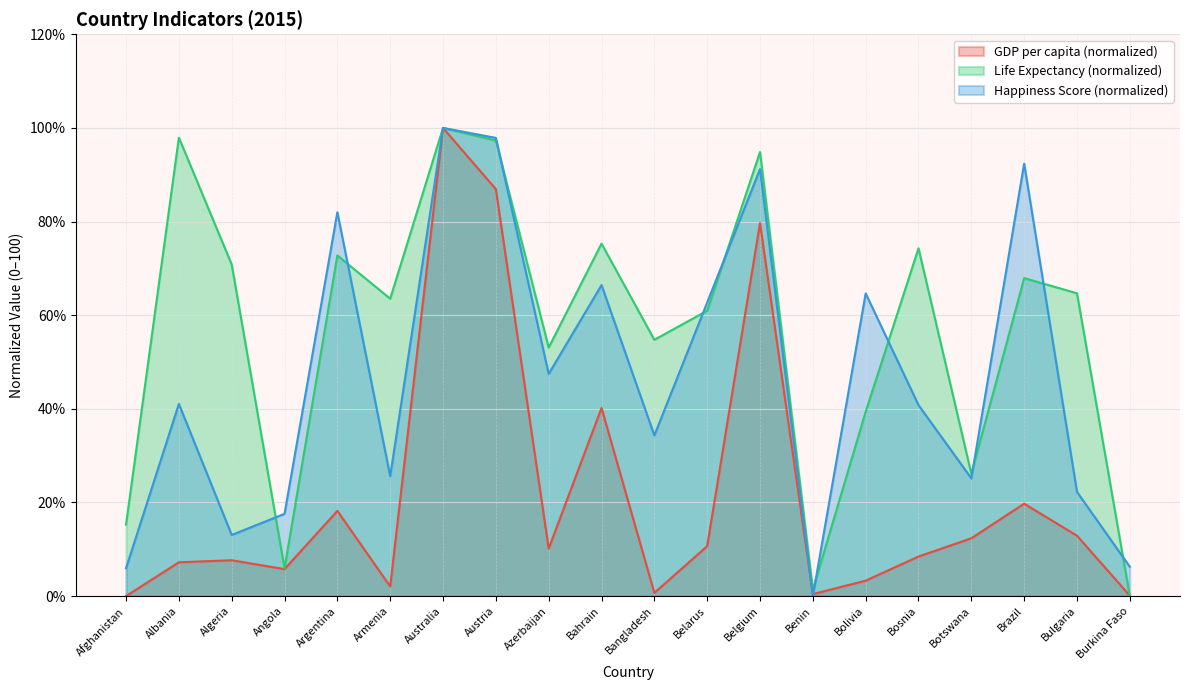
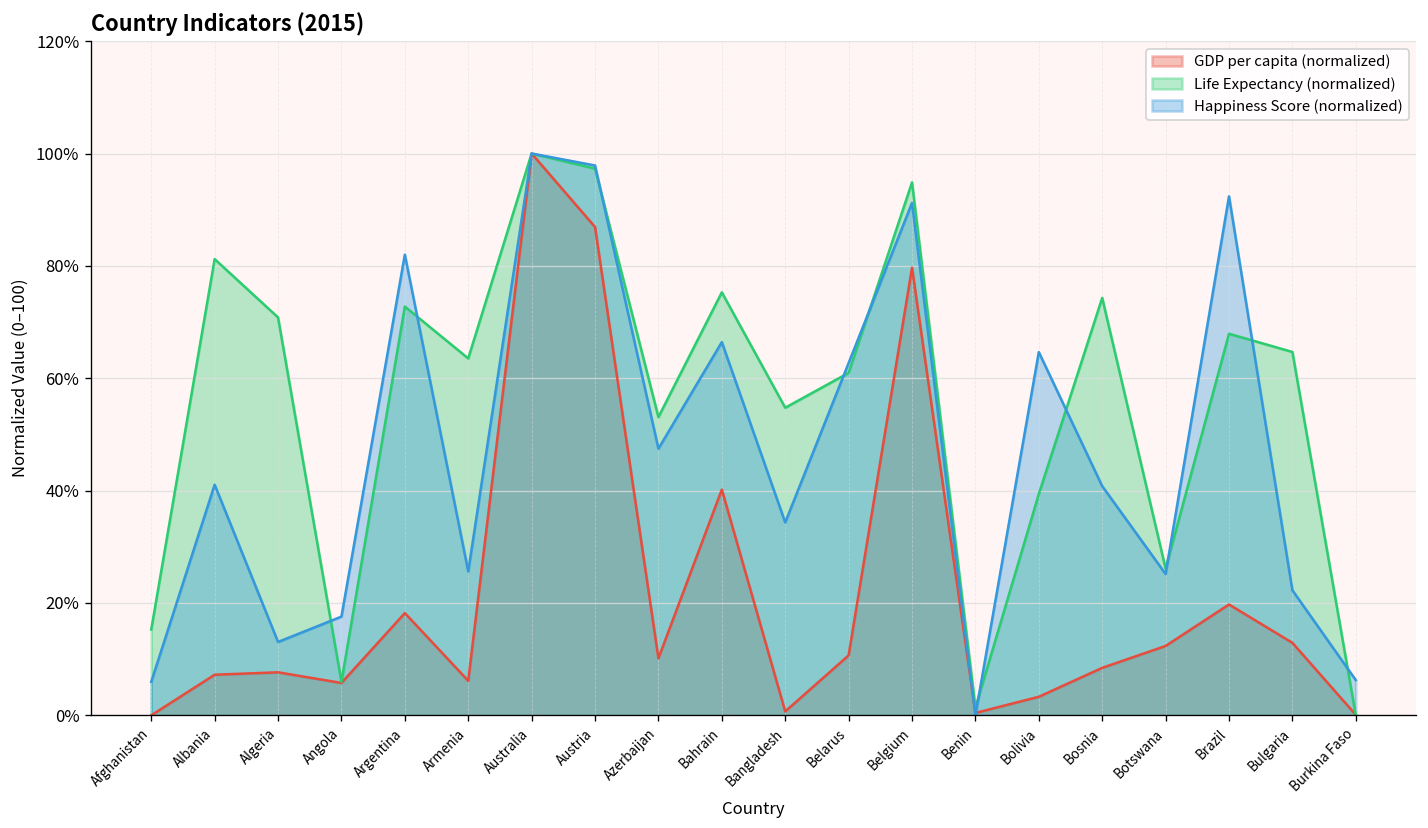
Life Expectancy (normalized), Albania: 98% -> 81%
GDP per capita (normalized), Armenia: 2% -> 6%
